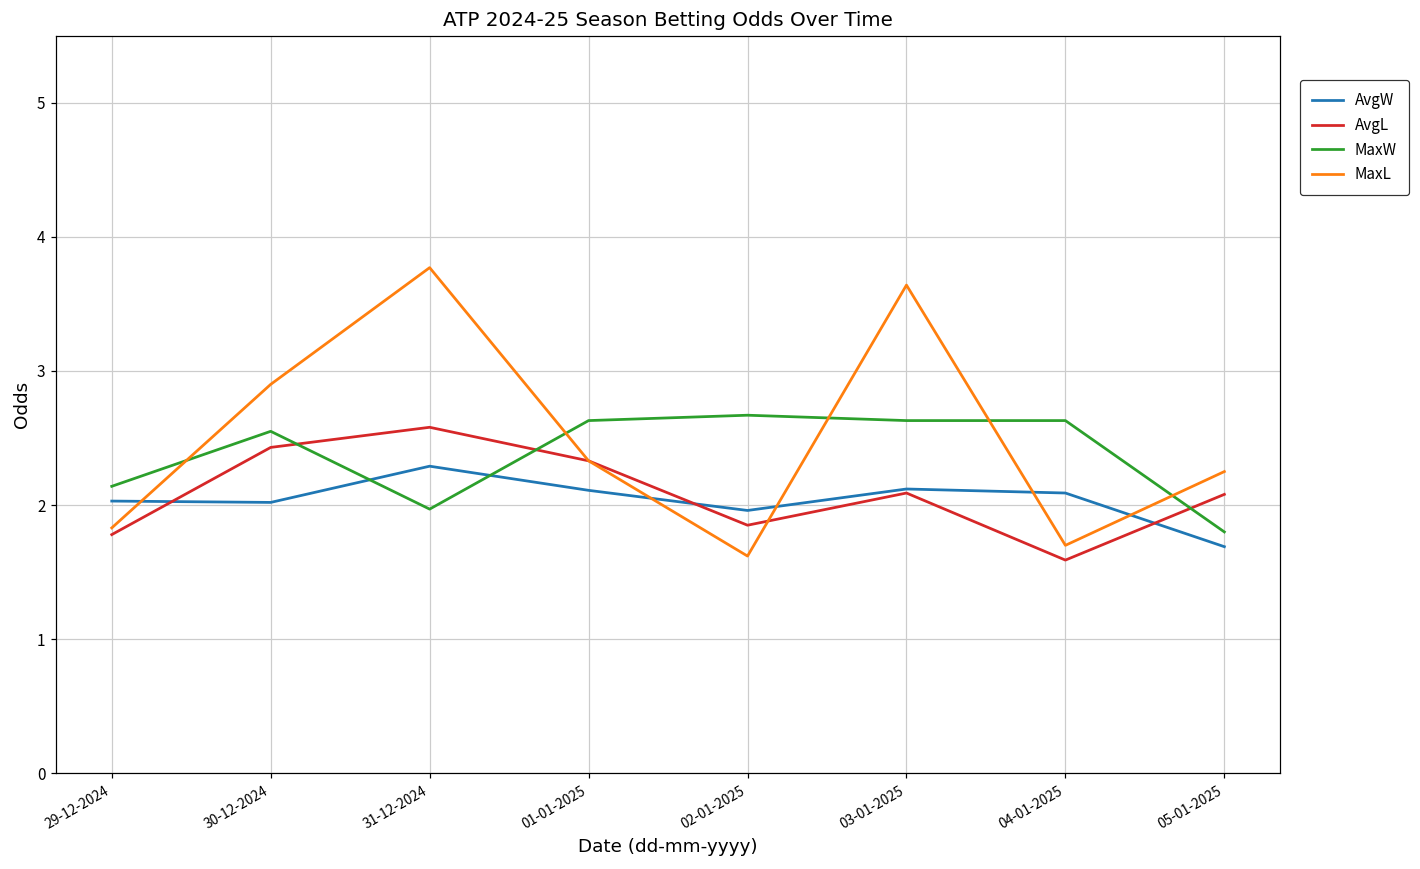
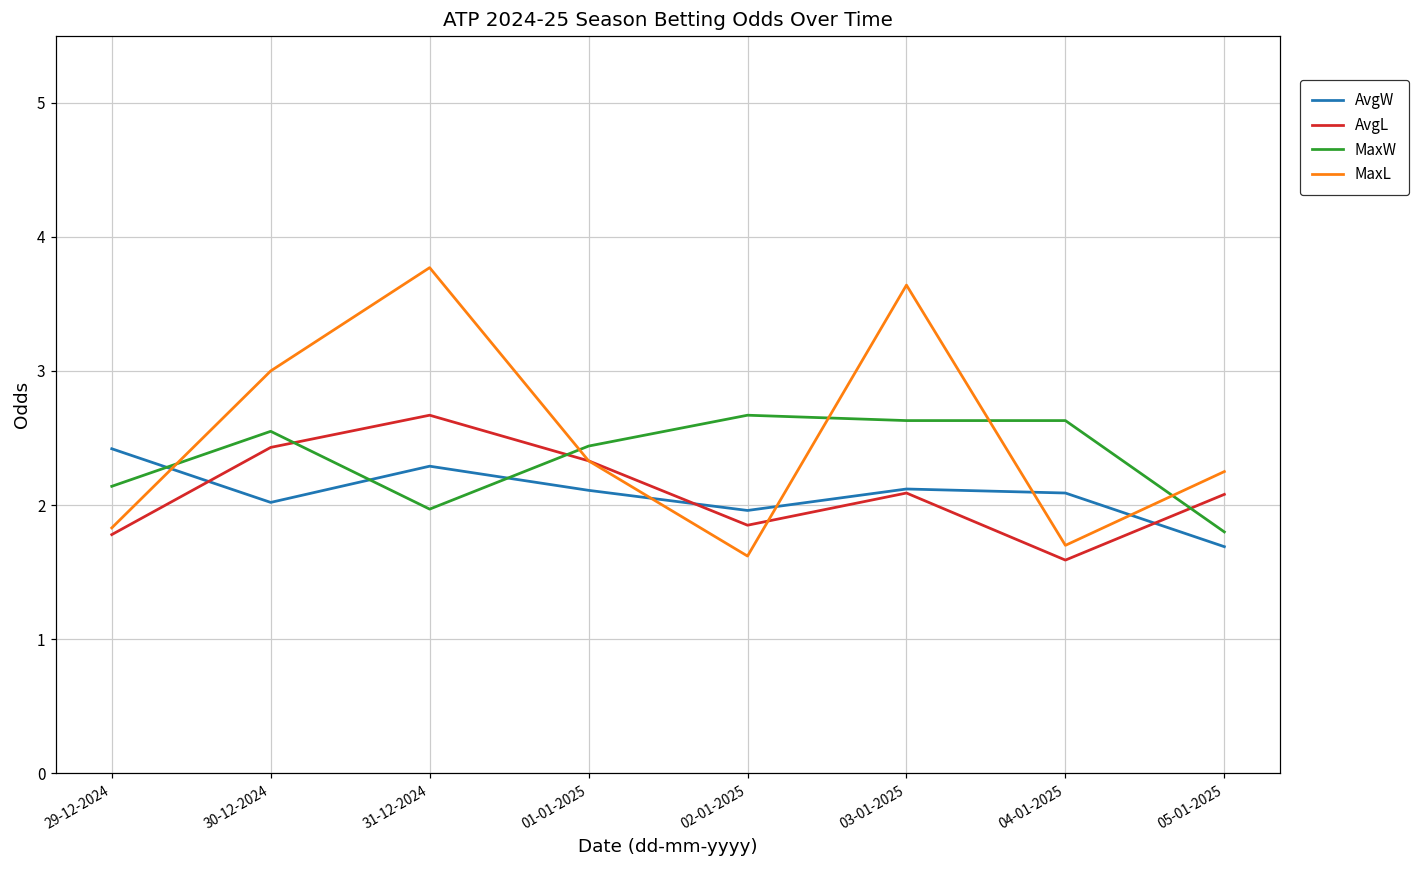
AvgW, 29-12-2024: 2.03 -> 2.42
MaxL, 30-12-2024: 2.9 -> 3.0
AvgL, 31-12-2024: 2.58 -> 2.67
MaxW, 01-01-2025: 2.63 -> 2.44
